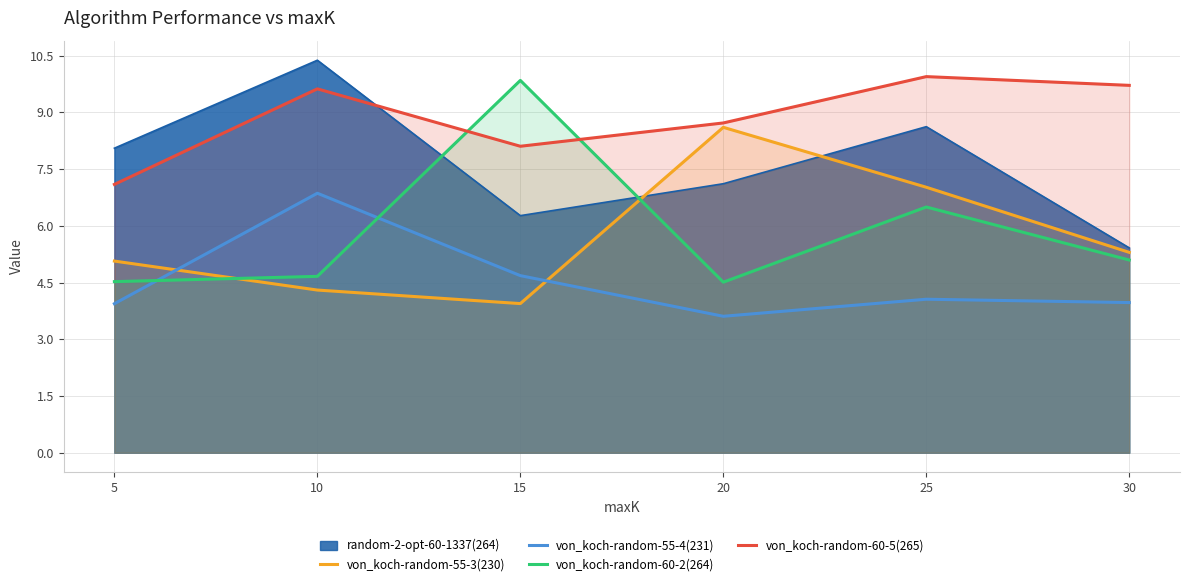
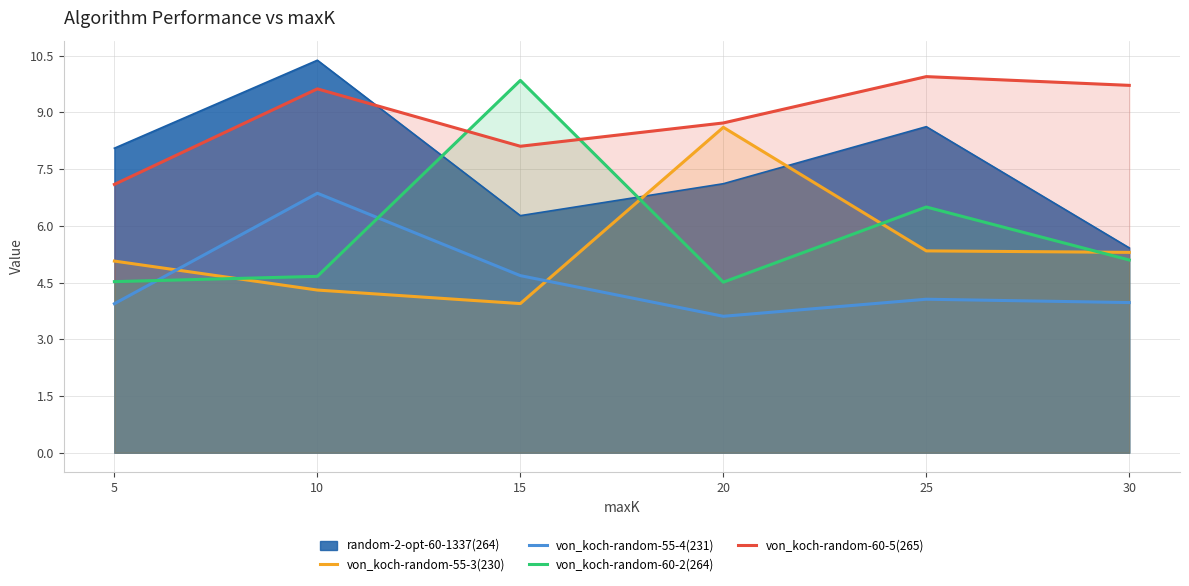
von_koch-random-55-3(230), 25: 7.0 -> 5.3
